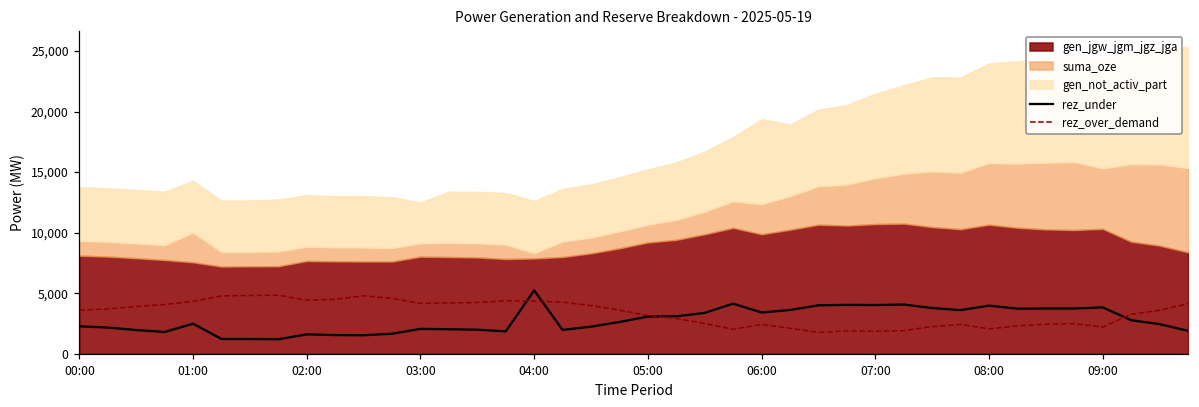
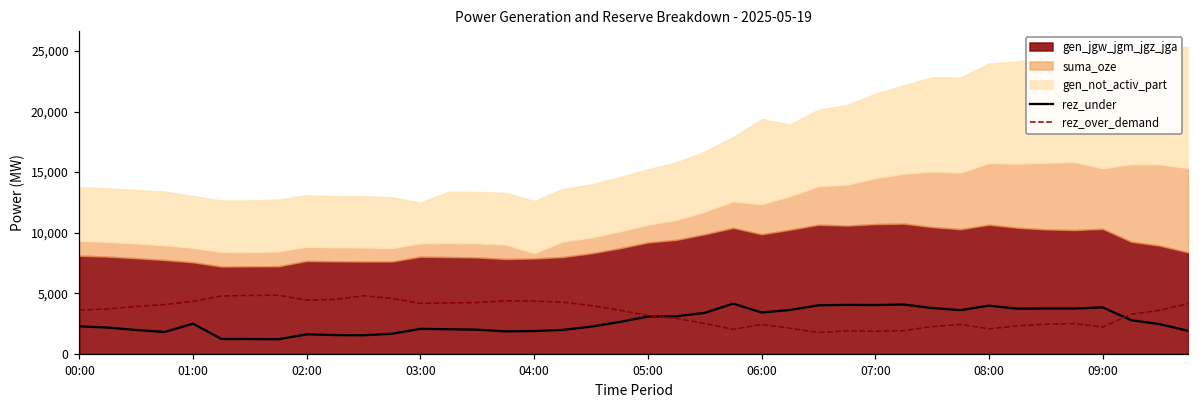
suma_oze, 01:00: 2,500 -> 1,200
rez_under, 04:00: 5,200 -> 1,900
